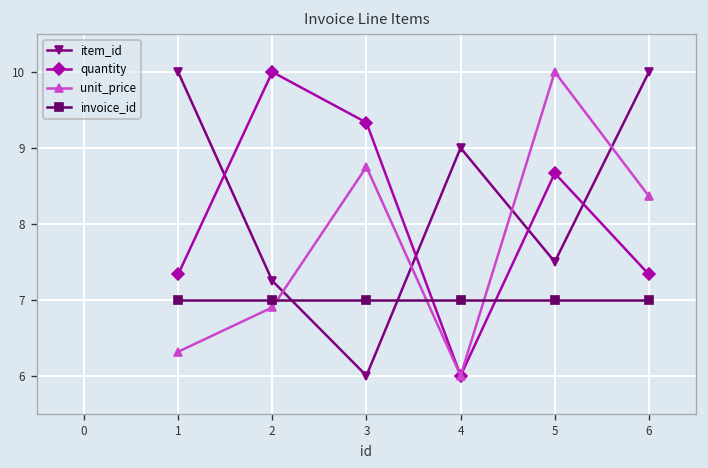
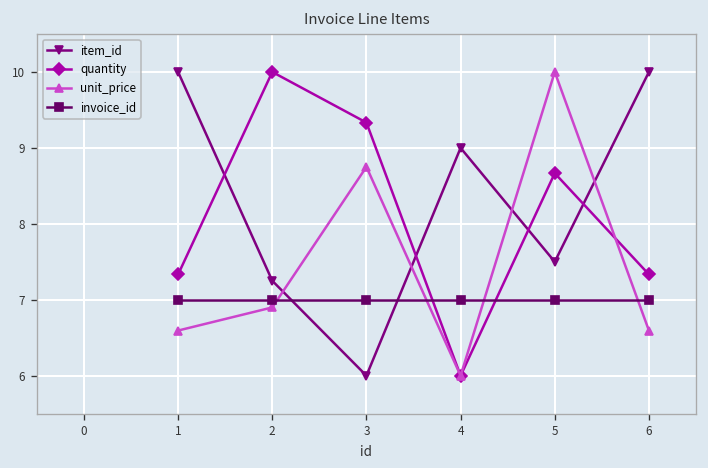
unit_price, 1: 6.3 -> 6.6
unit_price, 6: 8.4 -> 6.6
